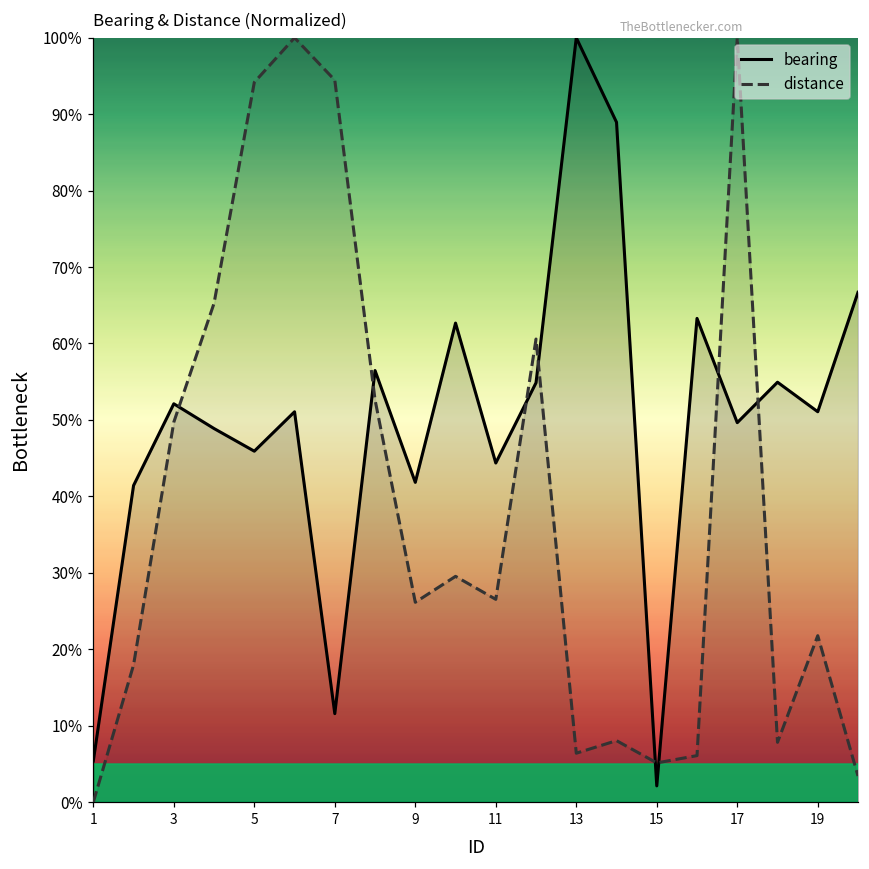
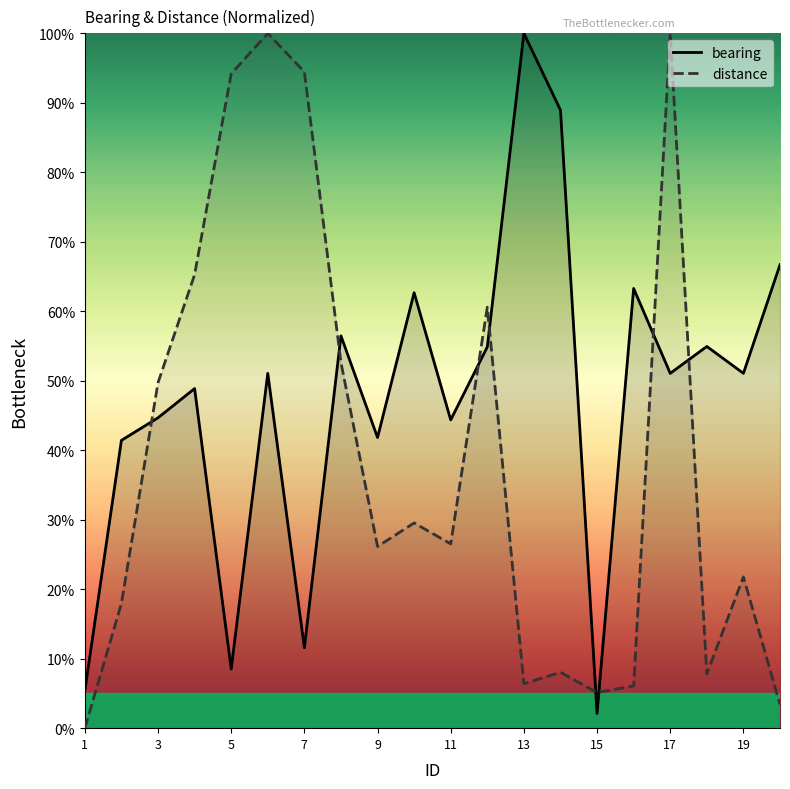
bearing, 3: 52% -> 45%
bearing, 5: 46% -> 9%
bearing, 17: 50% -> 51%
